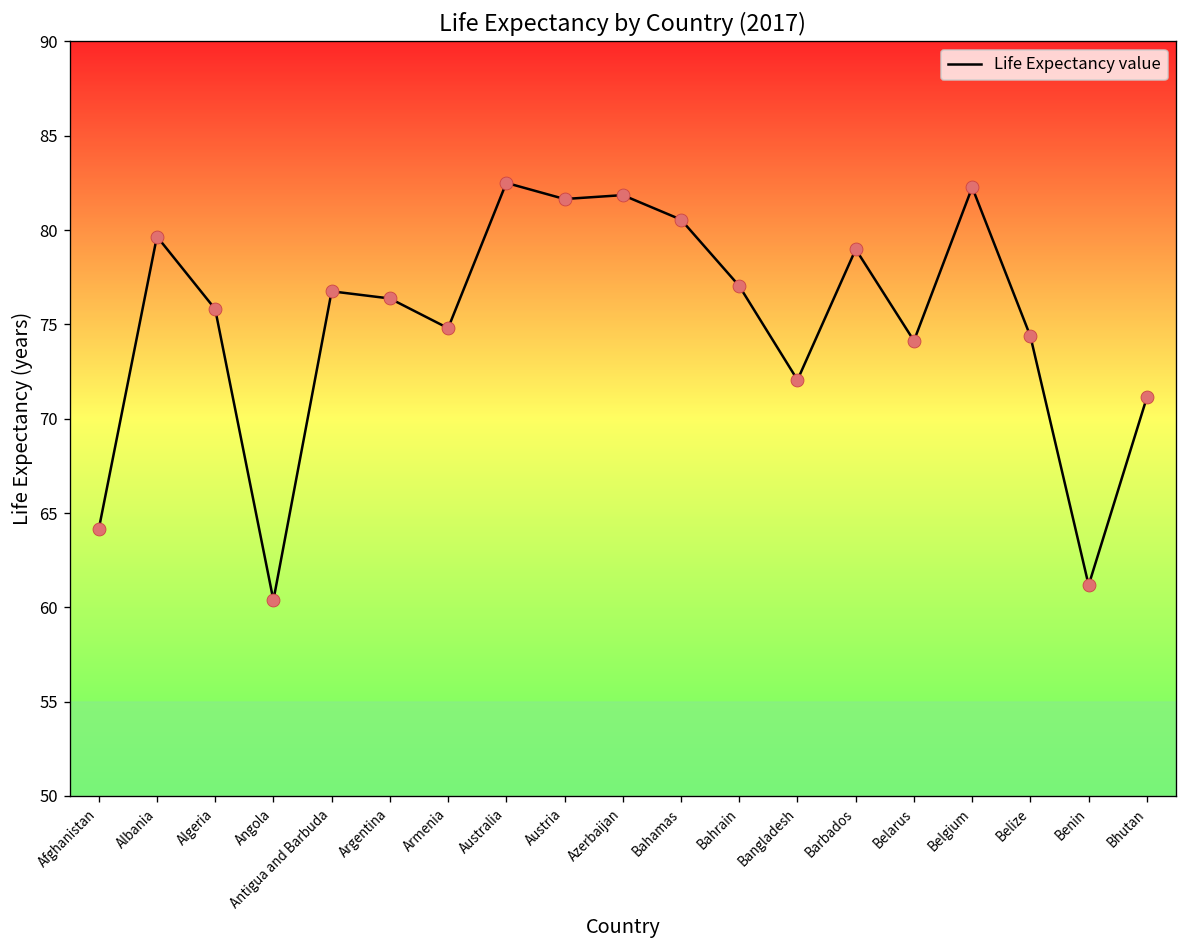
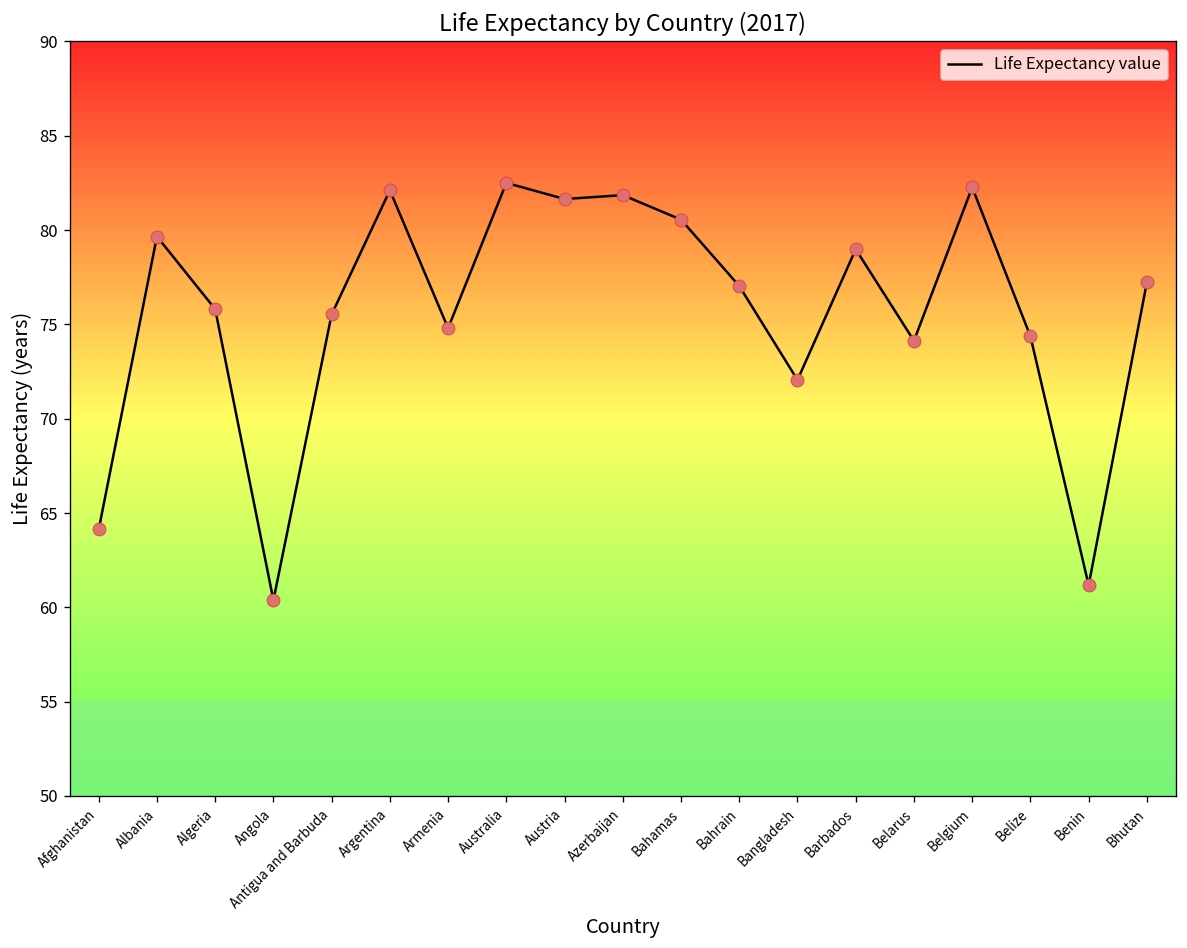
Antigua and Barbuda: 76.8 -> 75.5
Argentina: 76.4 -> 82.1
Bhutan: 71.1 -> 77.2
